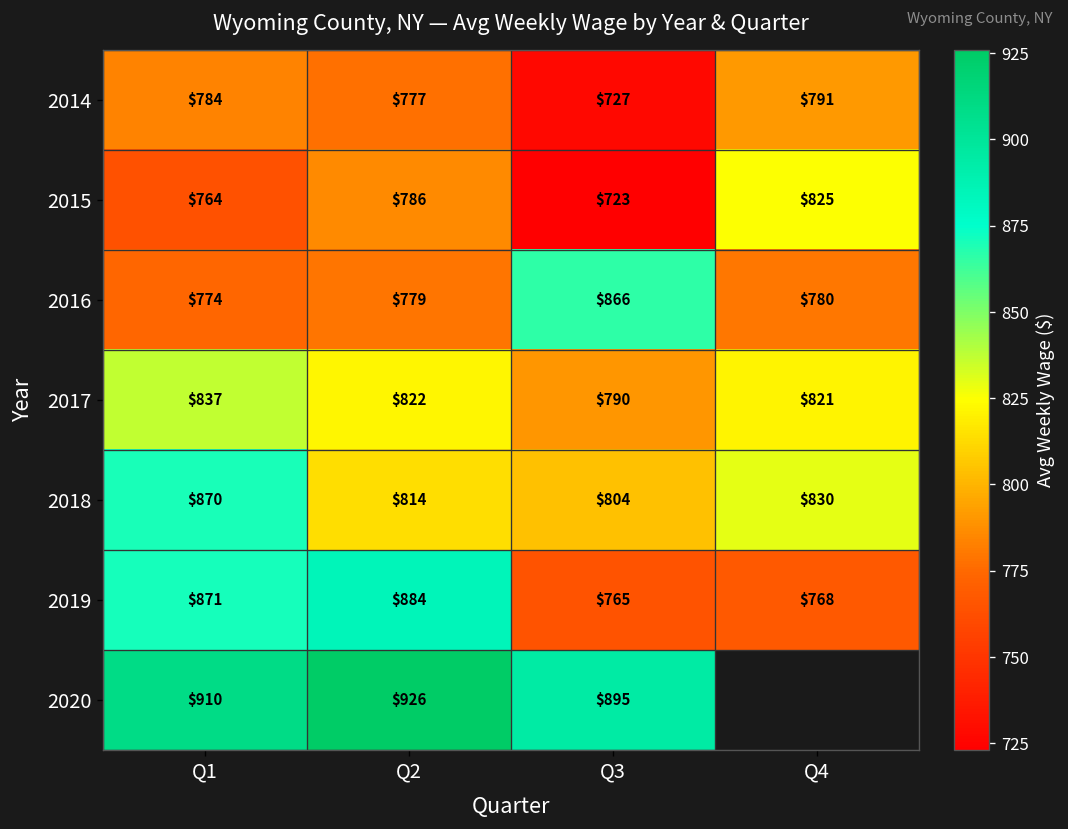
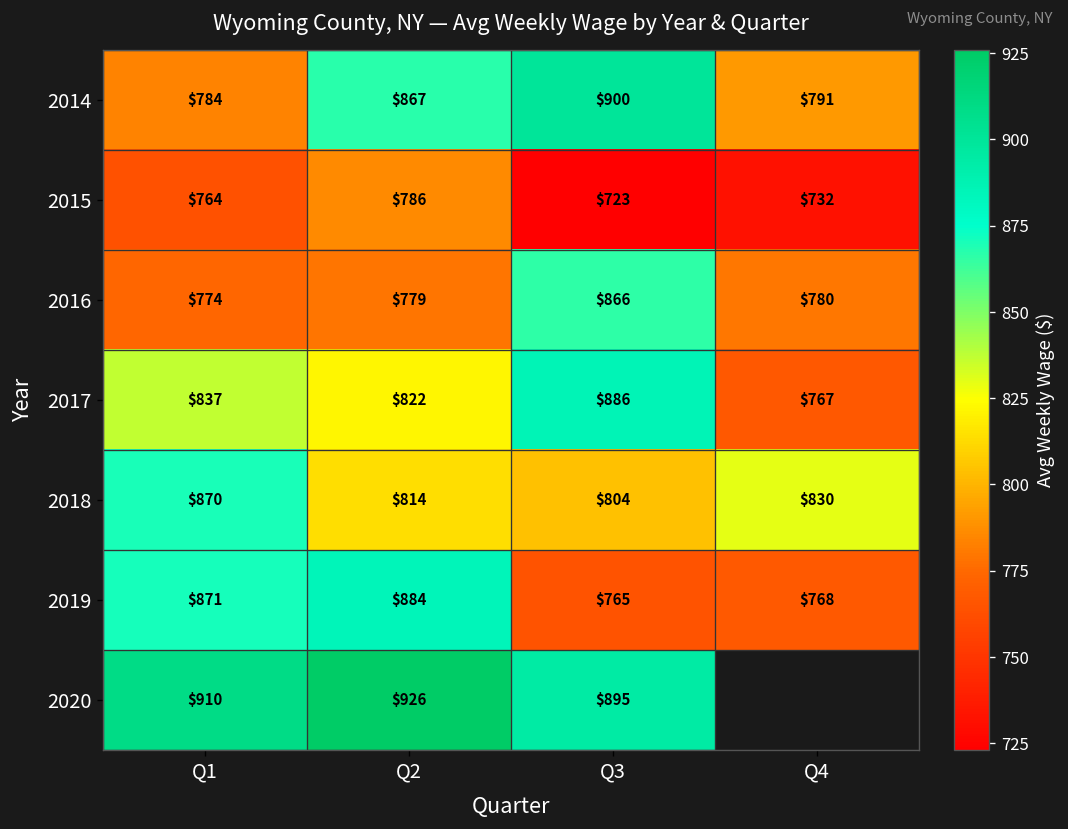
2014, Q2: $777 -> $867
2014, Q3: $727 -> $900
2015, Q4: $825 -> $732
2017, Q3: $790 -> $886
2017, Q4: $821 -> $767
